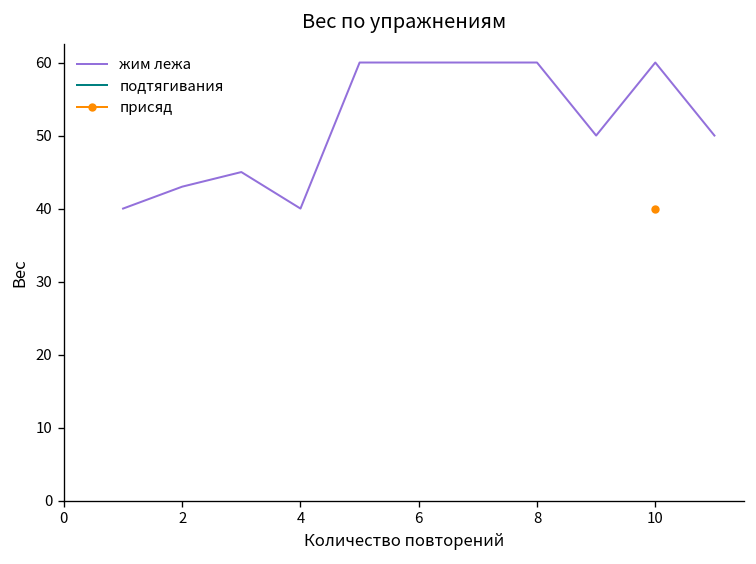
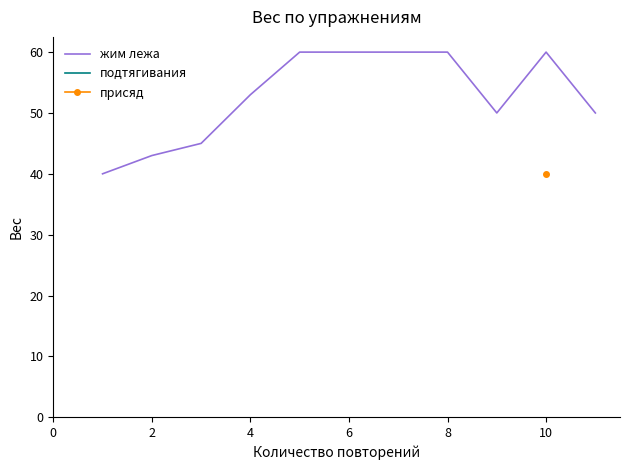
жим лежа, 4: 40 -> 53
